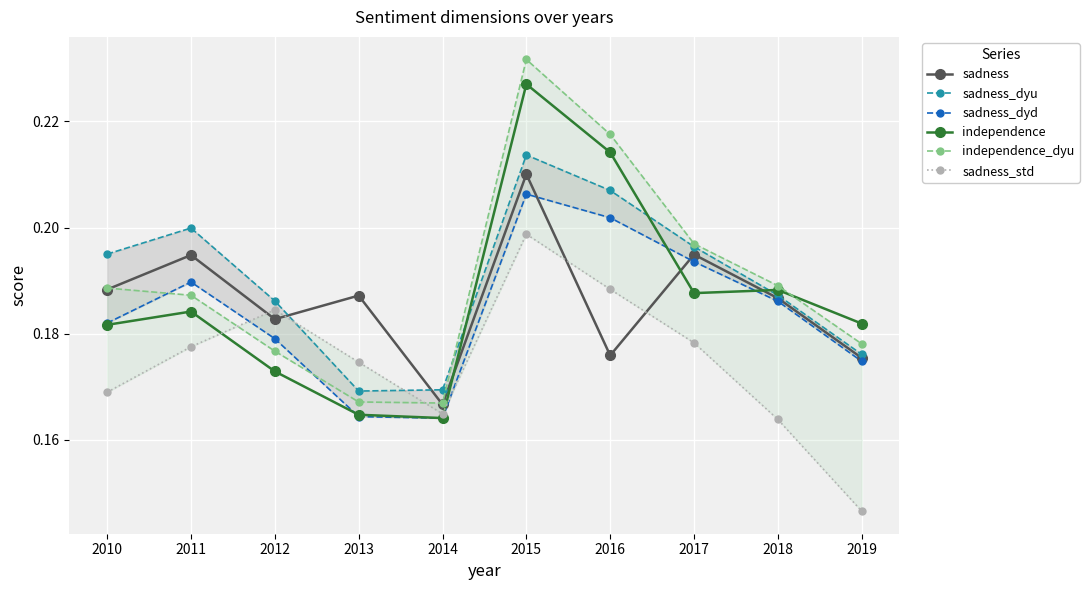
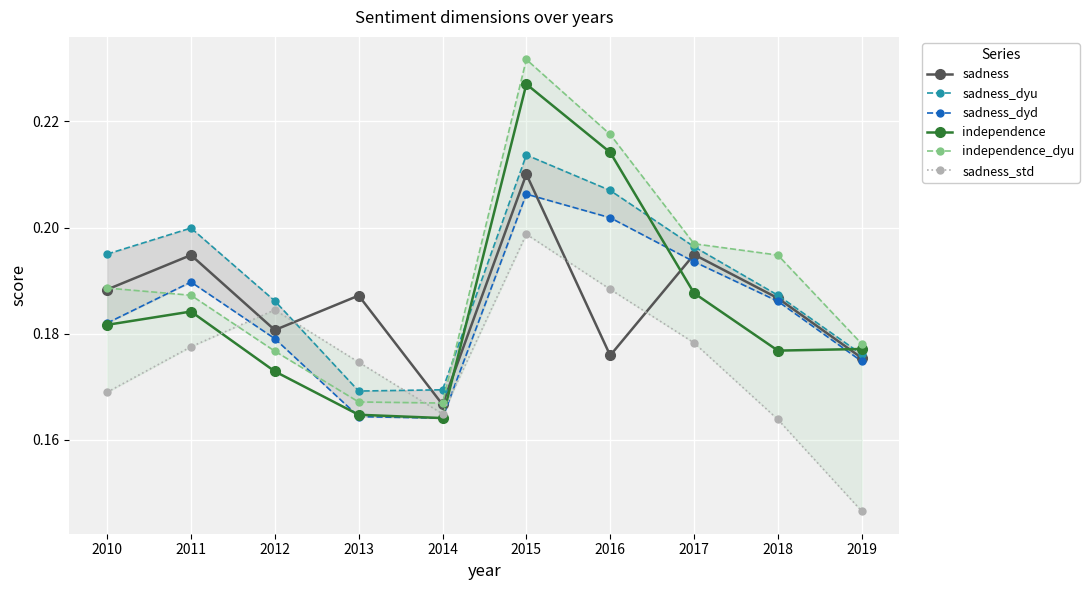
sadness, 2012: 0.183 -> 0.181
independence, 2018: 0.188 -> 0.177
independence_dyu, 2018: 0.189 -> 0.195
independence, 2019: 0.182 -> 0.177
